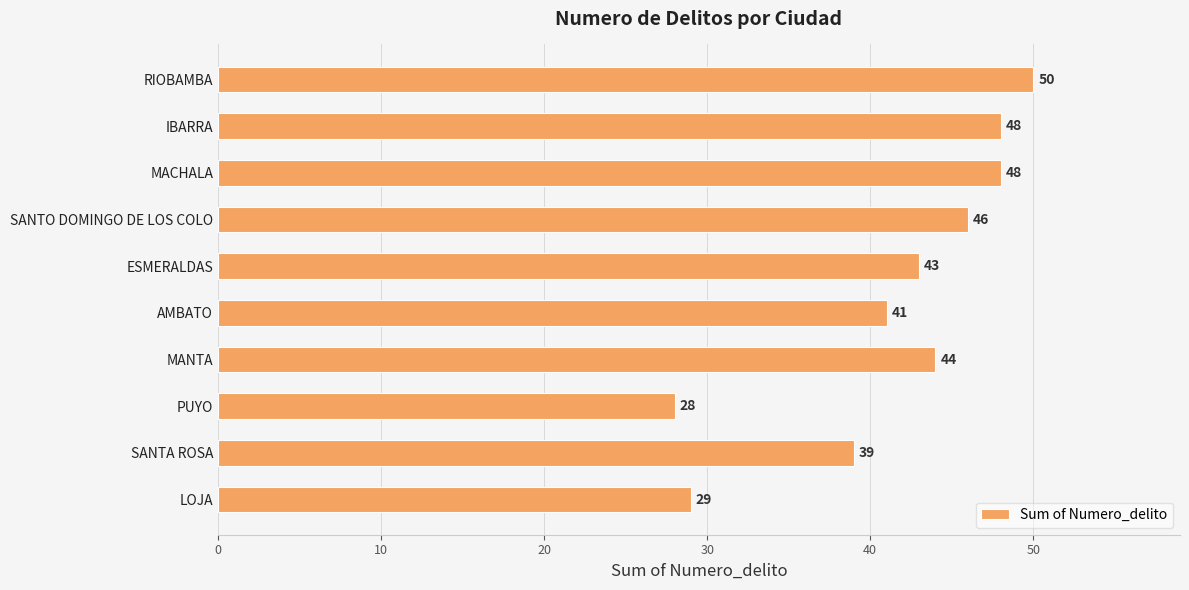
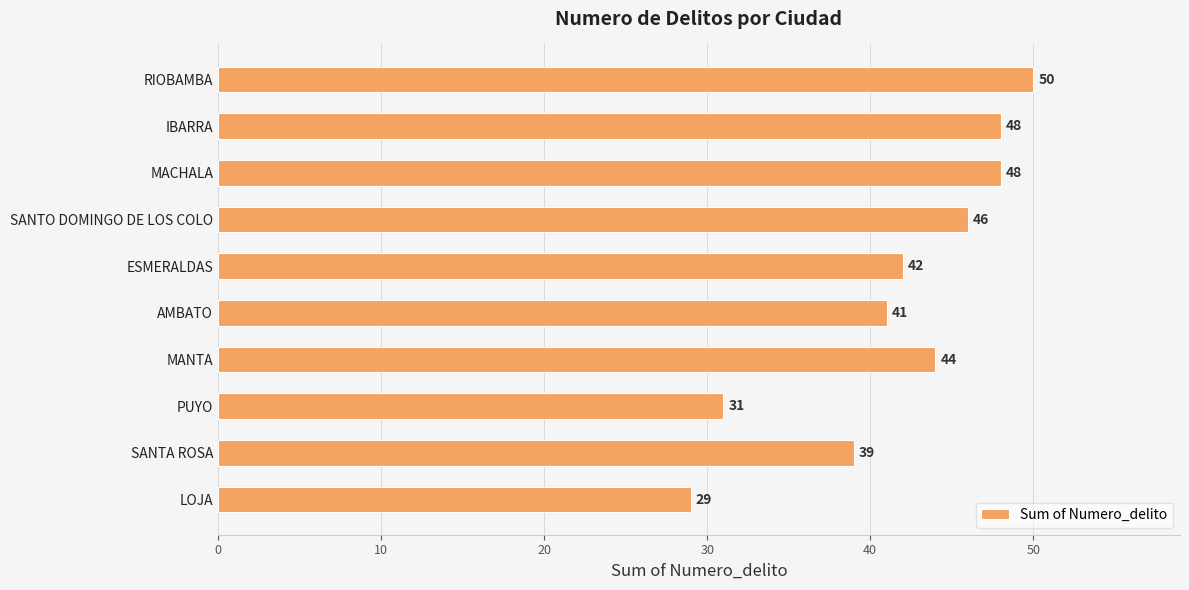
ESMERALDAS: 43 -> 42
PUYO: 28 -> 31
